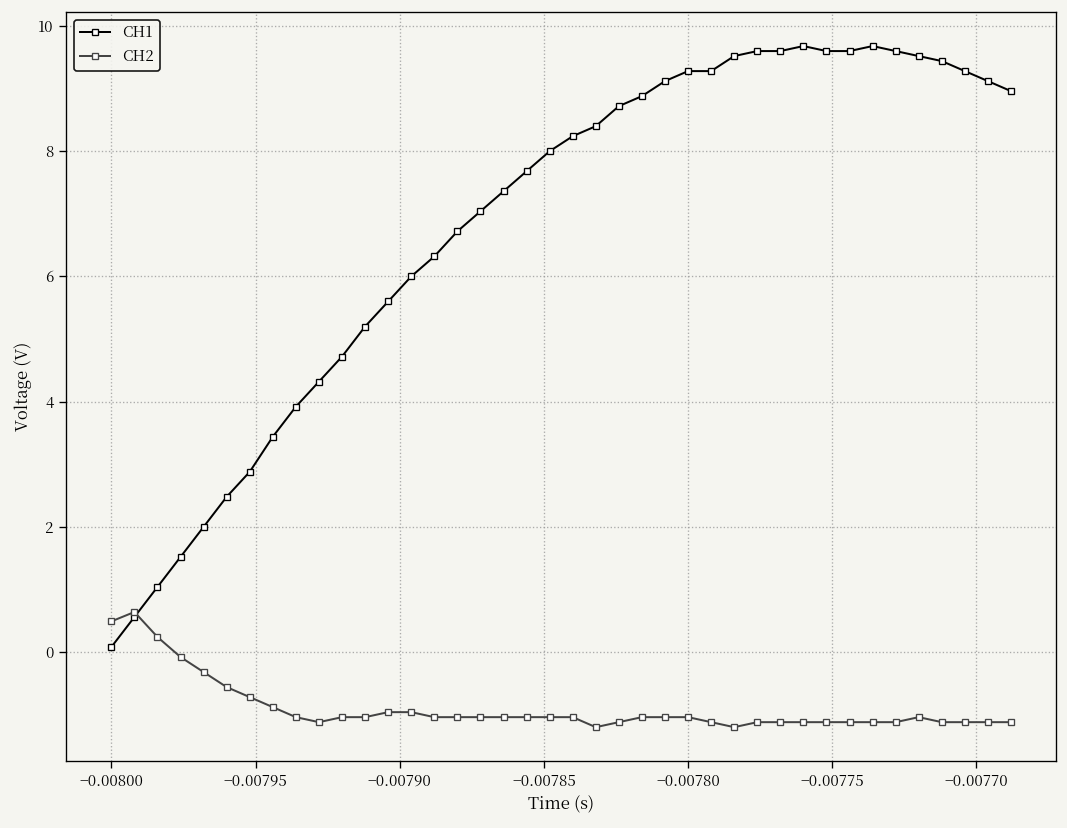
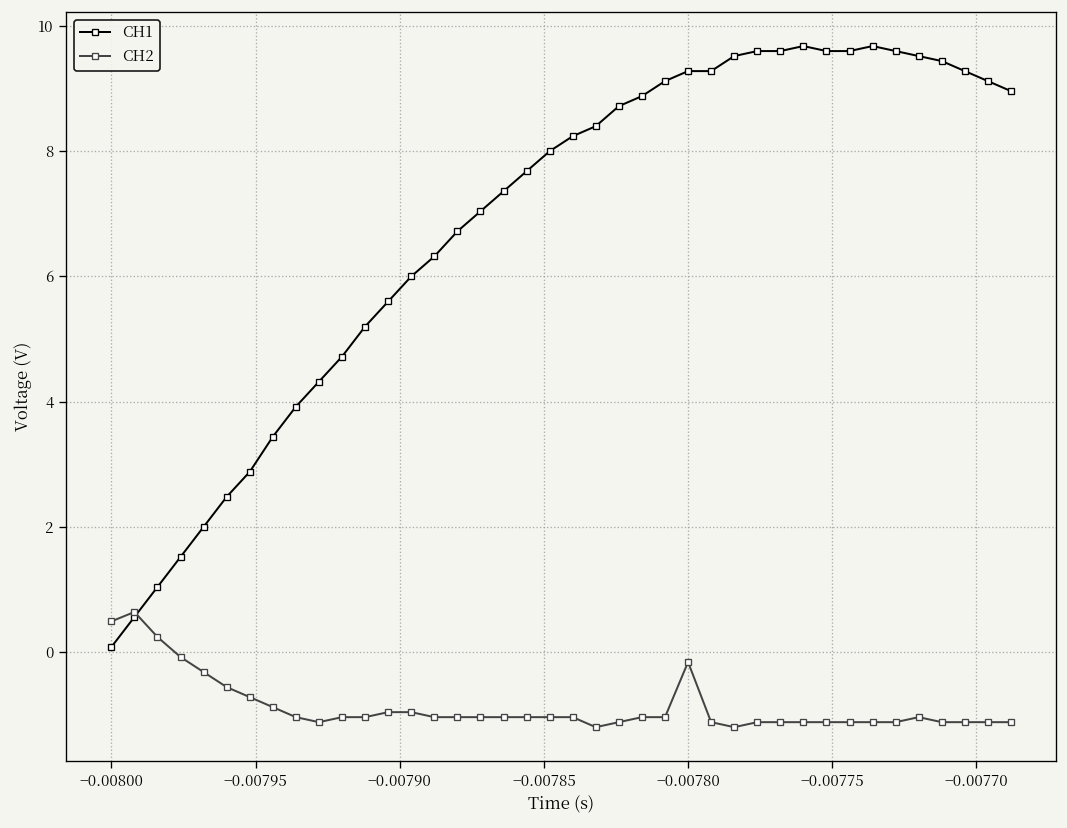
CH2, −0.00780: -1.0 -> -0.2
